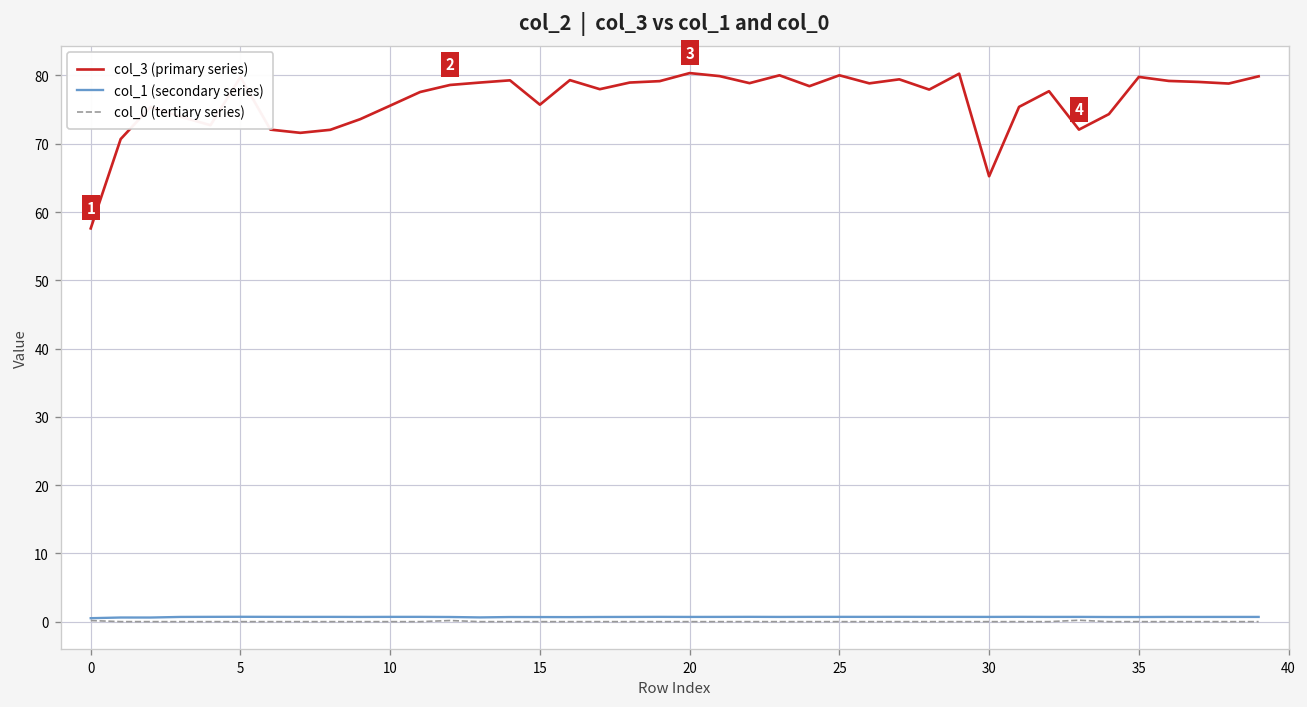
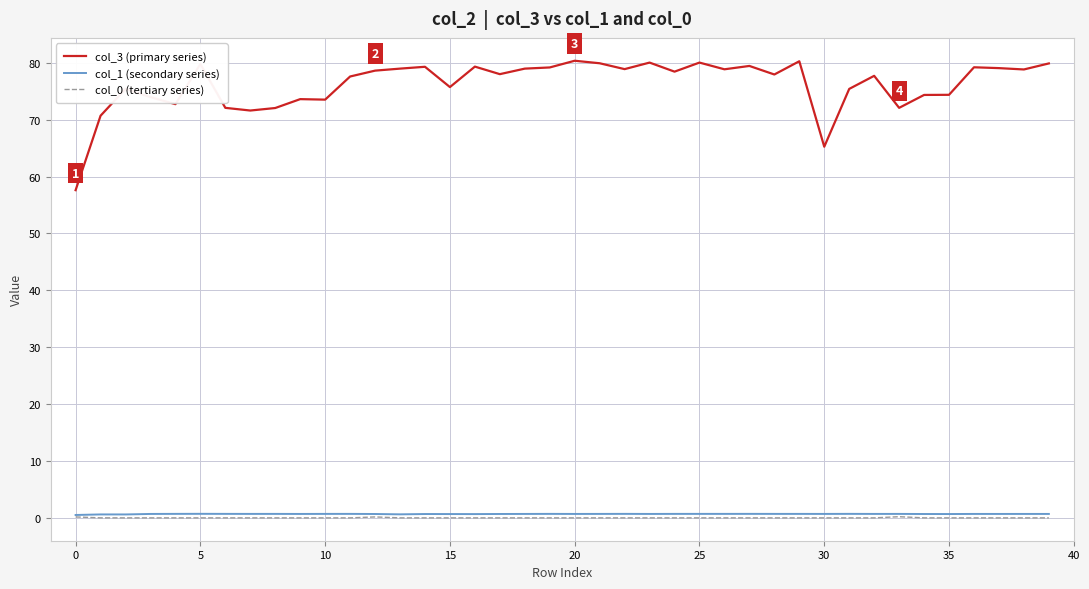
col_3 (primary series), 10: 76 -> 74
col_3 (primary series), 35: 80 -> 74
